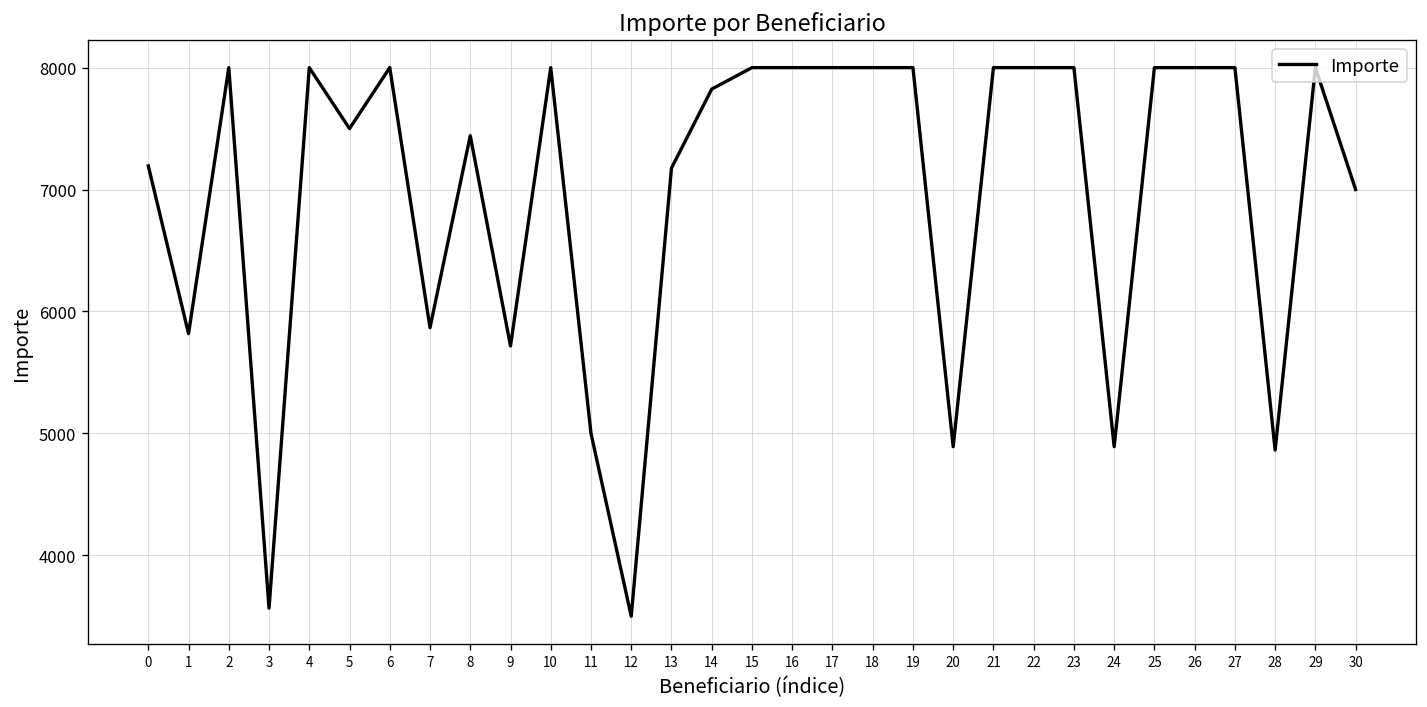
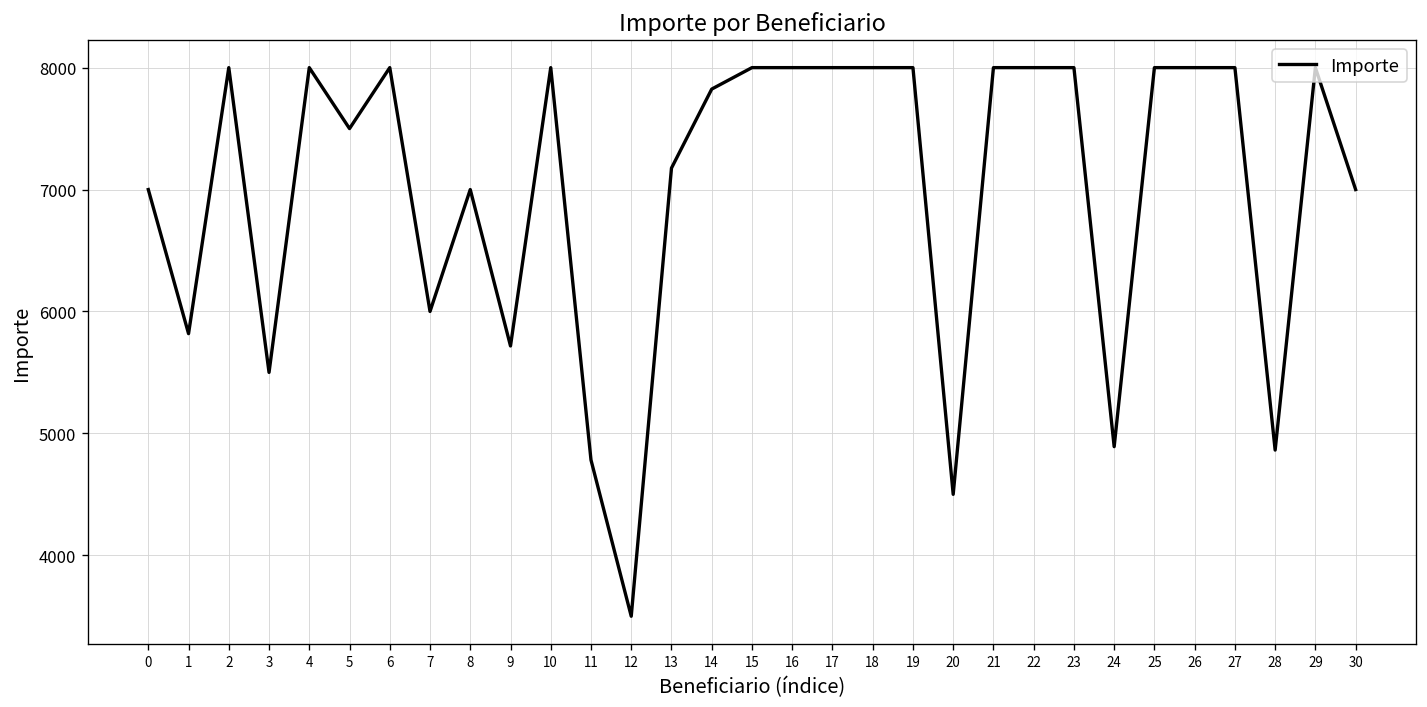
0: 7190 -> 7000
3: 3570 -> 5500
7: 5870 -> 6000
8: 7440 -> 7000
11: 5000 -> 4780
20: 4890 -> 4500
